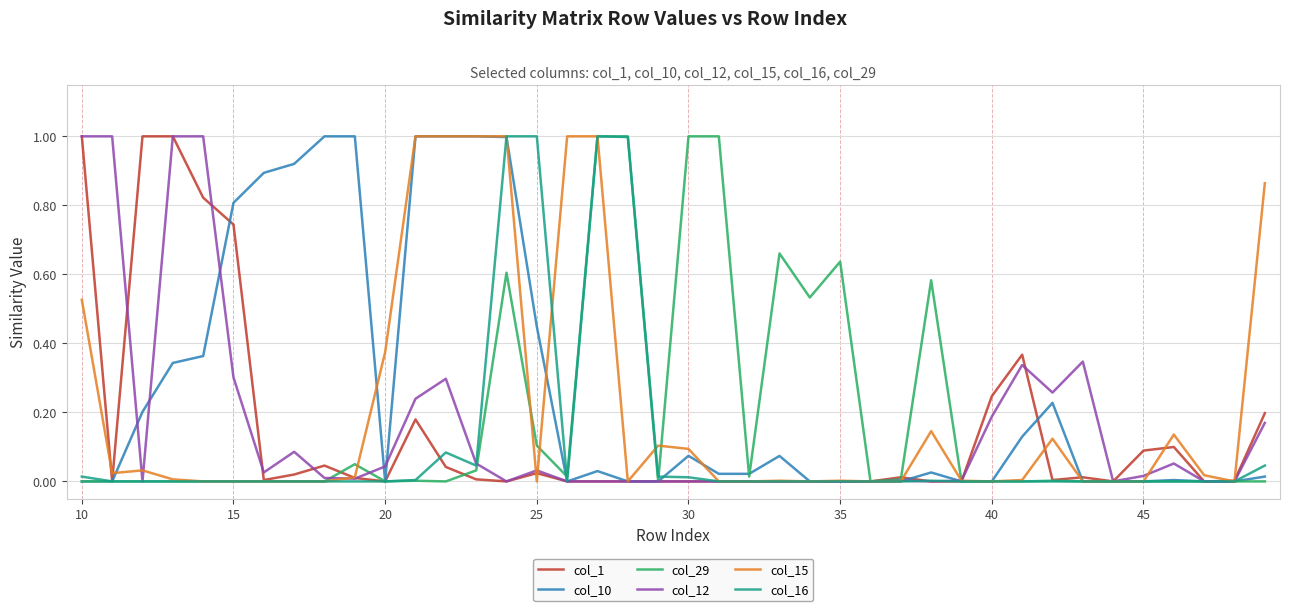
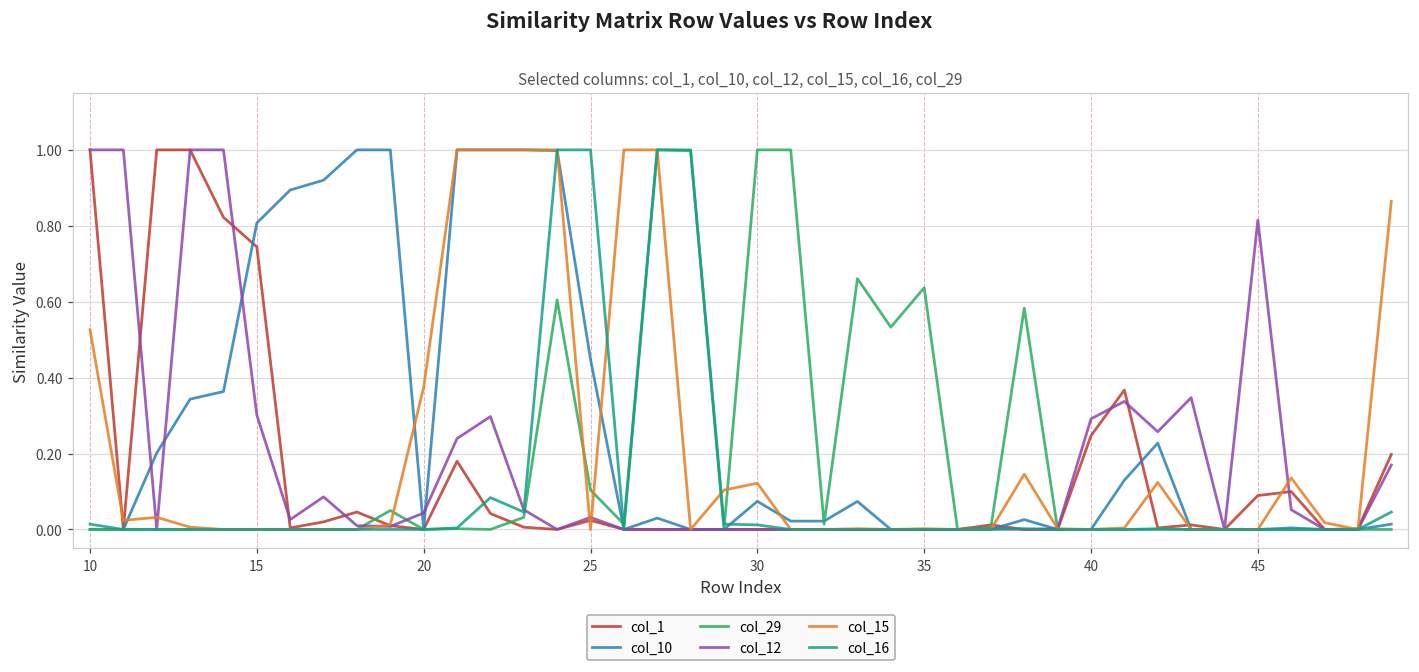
col_15, 30: 0.09 -> 0.12
col_12, 40: 0.19 -> 0.29
col_12, 45: 0.02 -> 0.81
